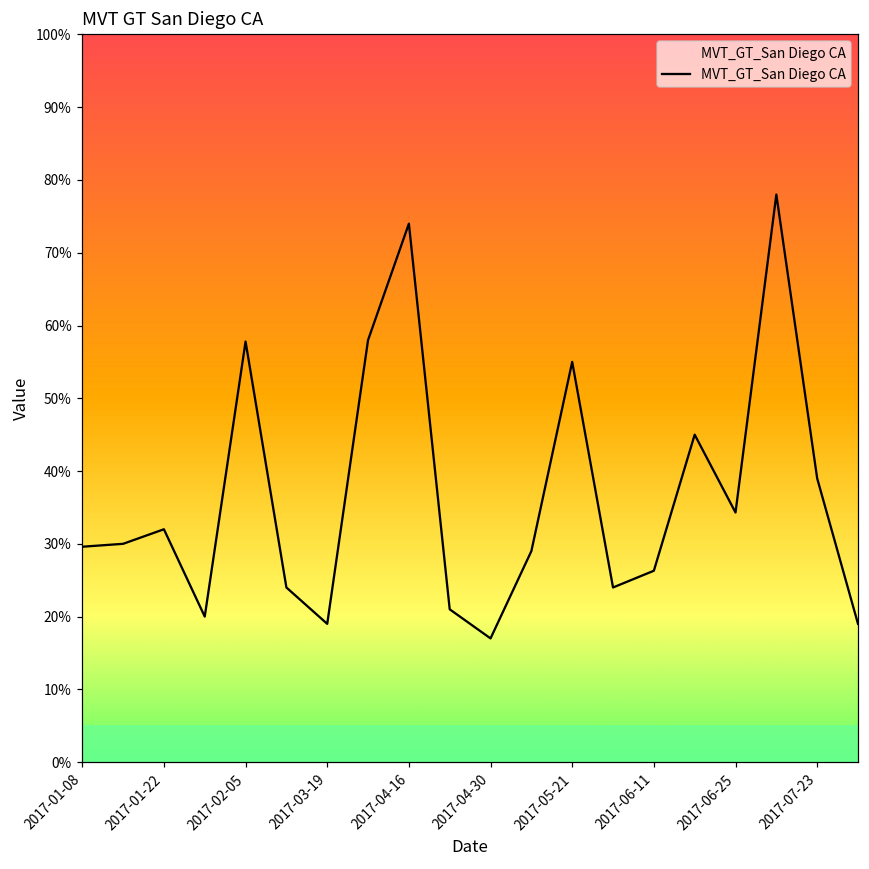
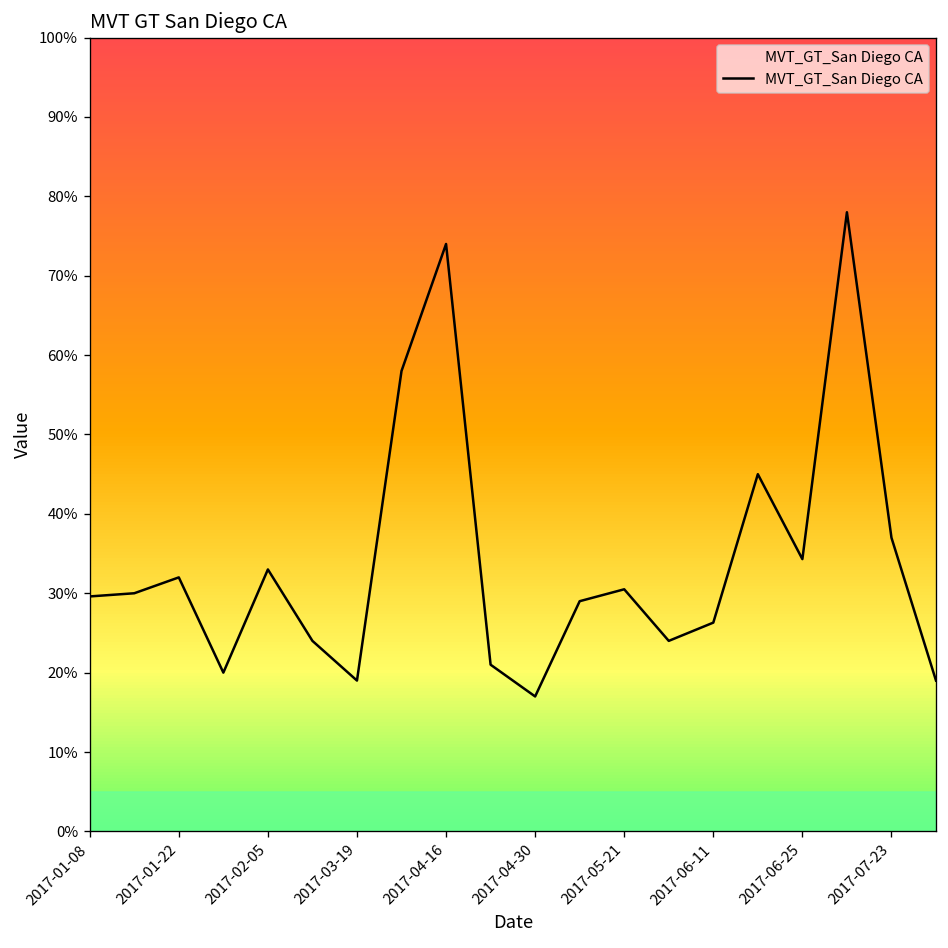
2017-02-05: 58% -> 33%
2017-05-21: 55% -> 31%
2017-07-23: 39% -> 37%
